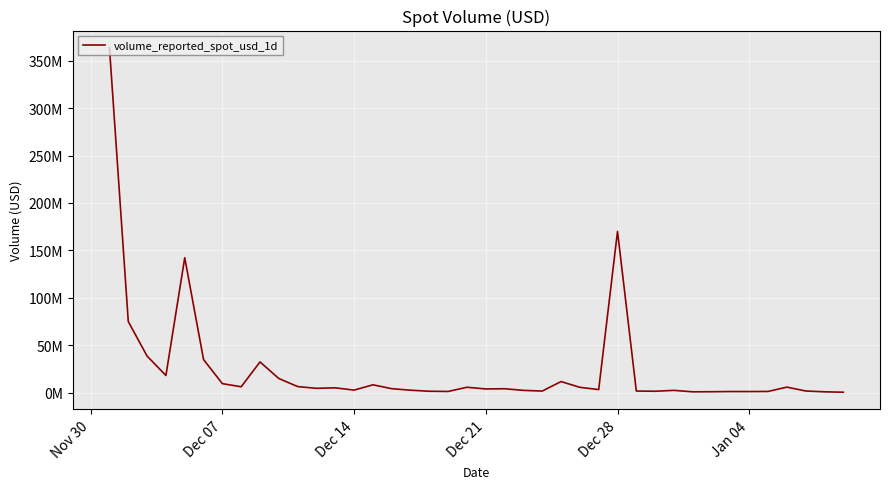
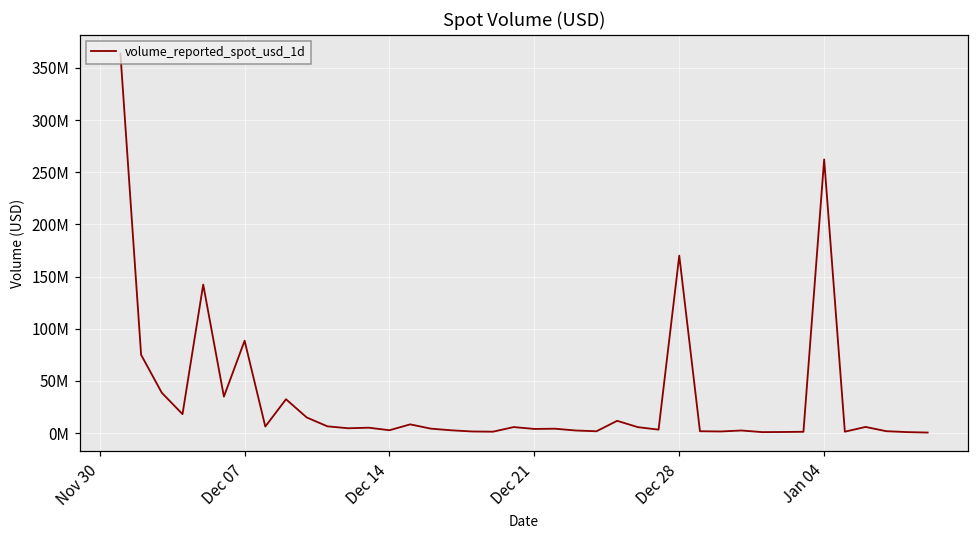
Dec 07: 10000000 -> 90000000
Jan 04: 0 -> 260000000
